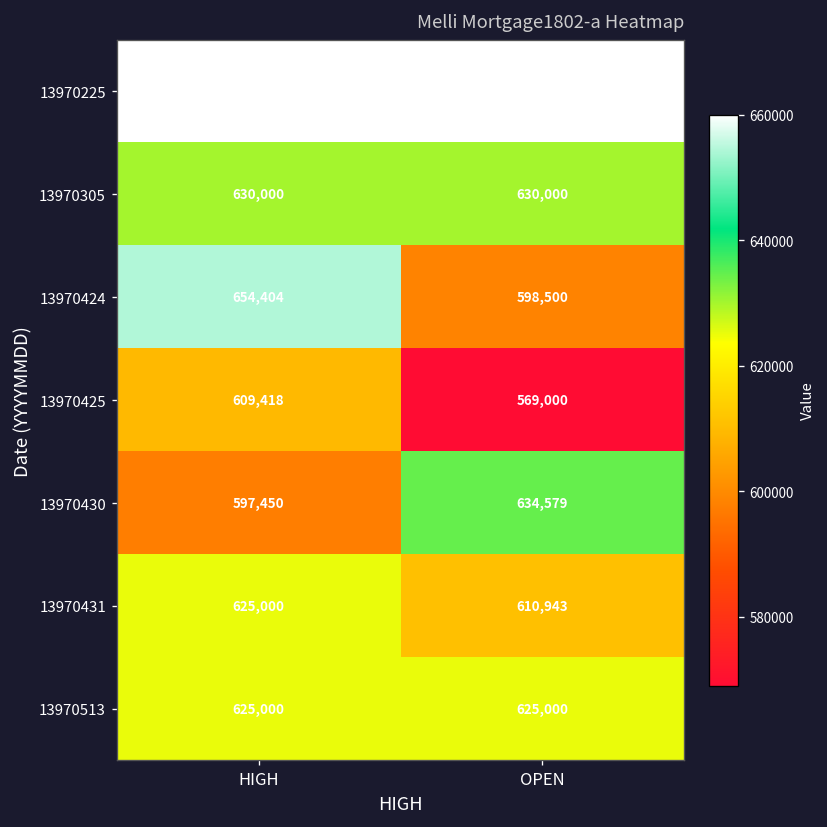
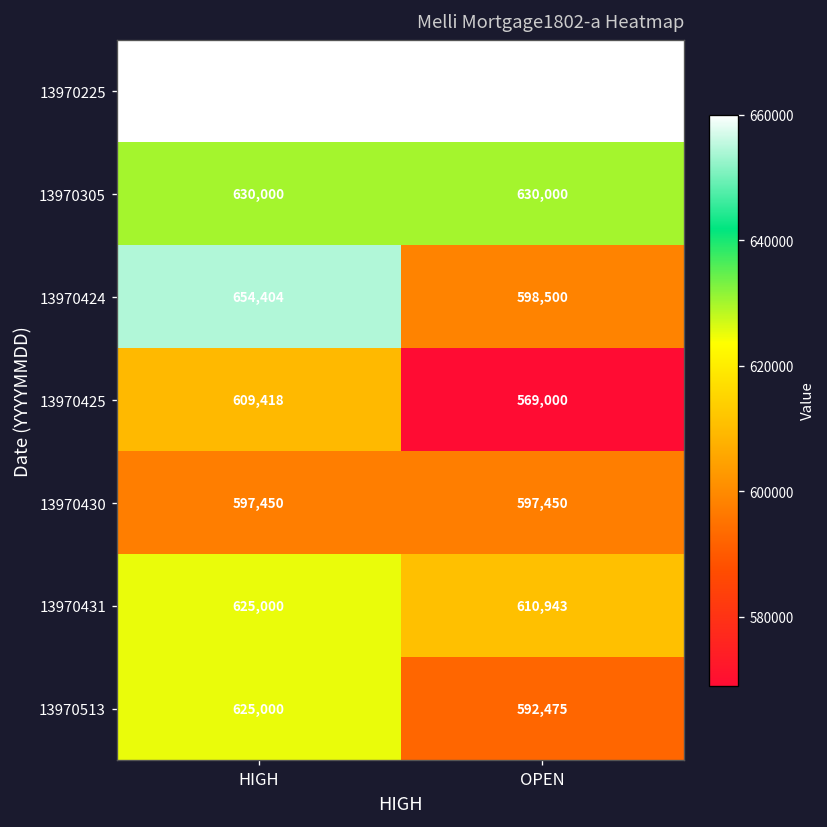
13970430, OPEN: 634,579 -> 597,450
13970513, OPEN: 625,000 -> 592,475
